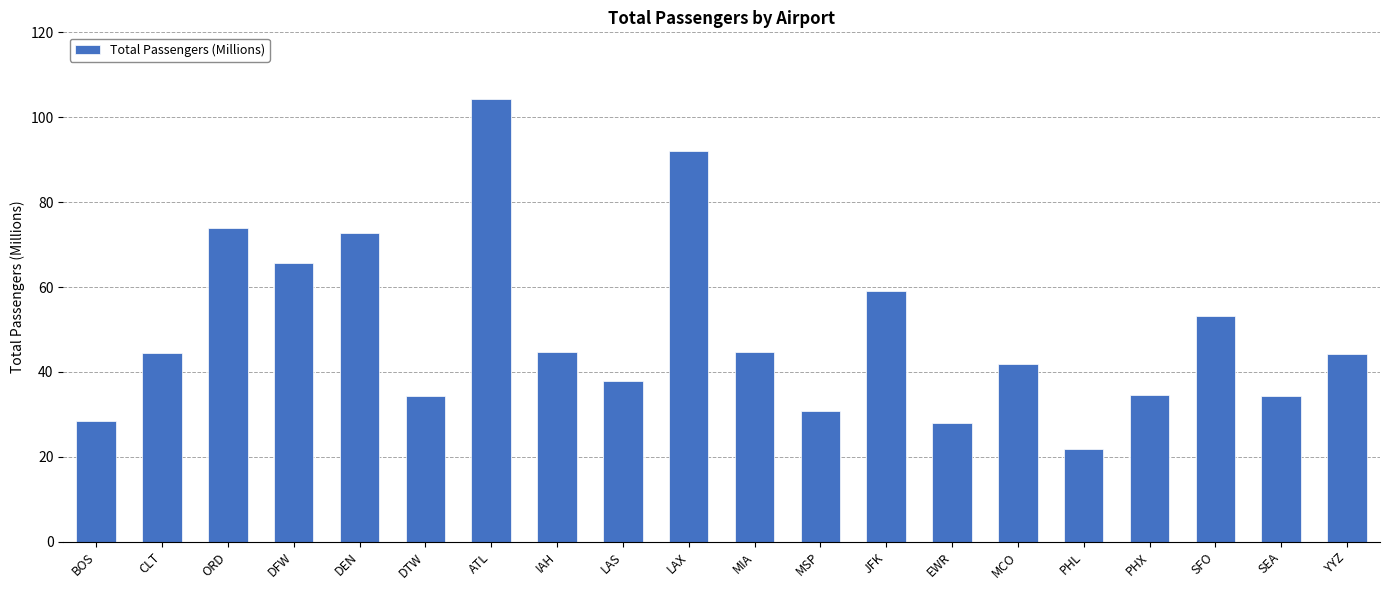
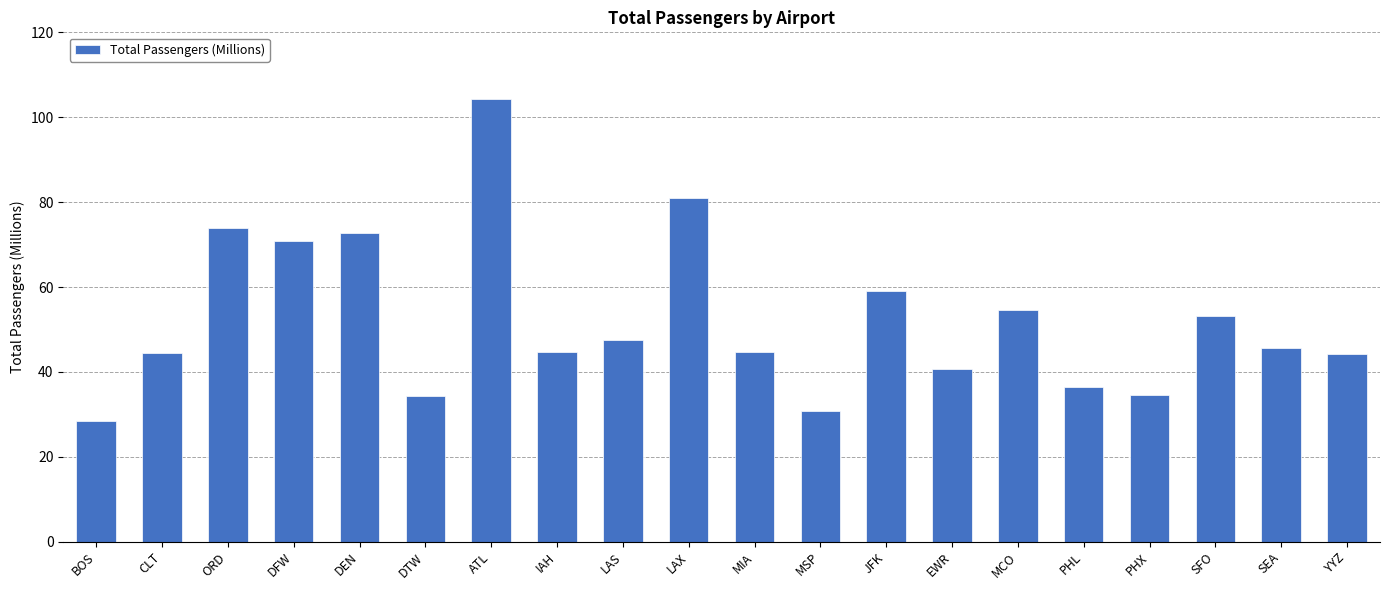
DFW: 66 -> 71
LAS: 38 -> 48
LAX: 92 -> 81
EWR: 28 -> 41
MCO: 42 -> 55
PHL: 22 -> 36
SEA: 34 -> 46
